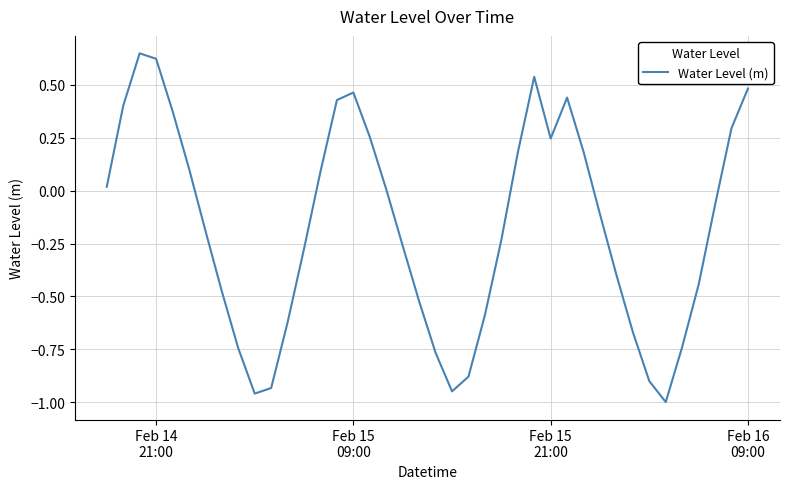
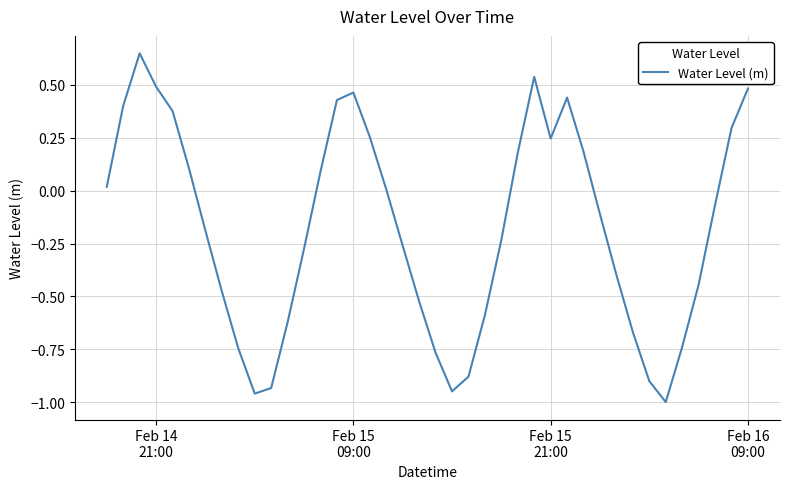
Feb 14 21:00: 0.62 -> 0.49
